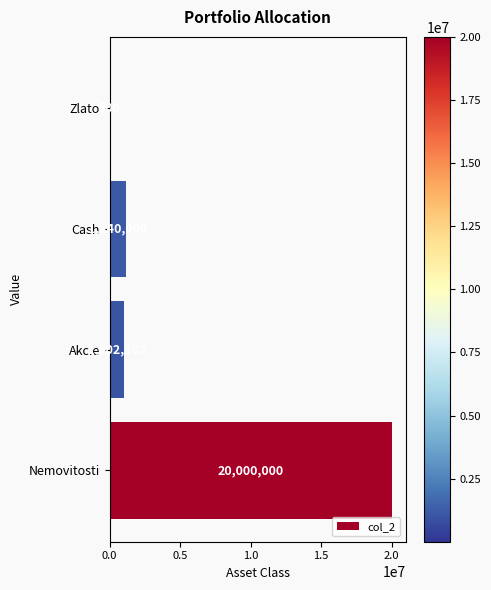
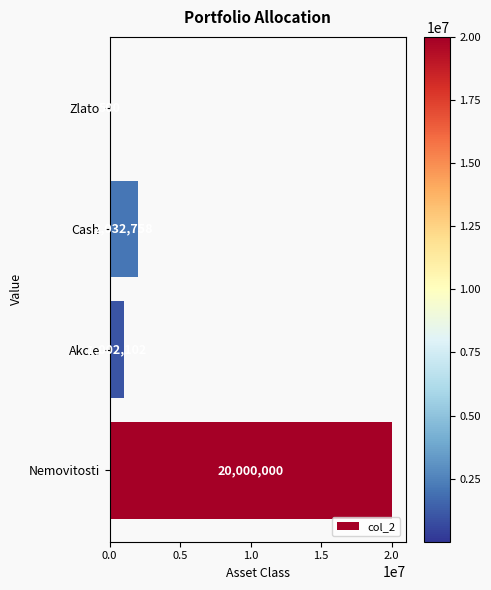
Cash: 1100000 -> 2000000
